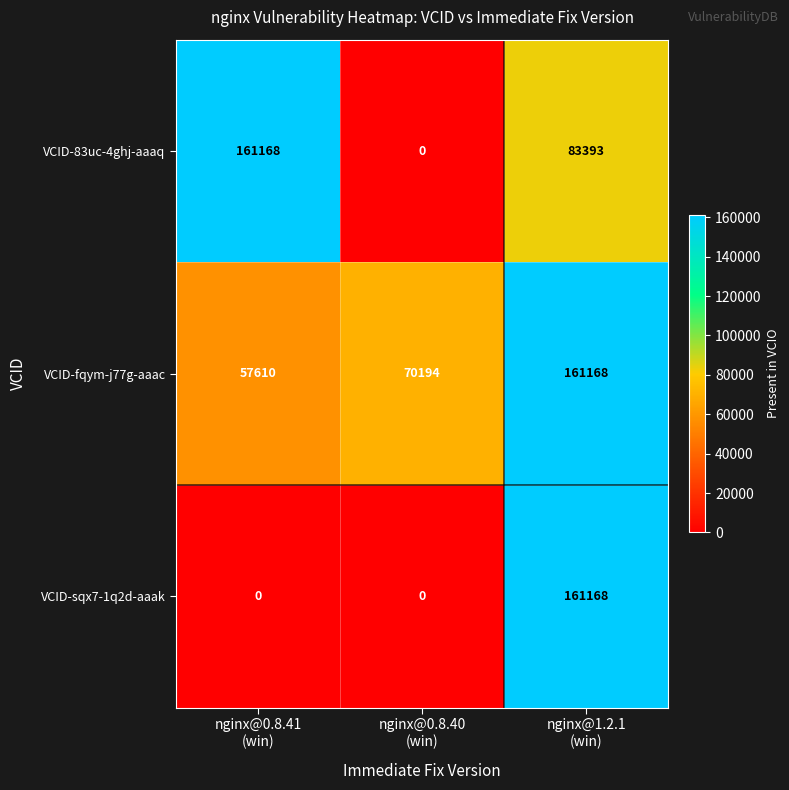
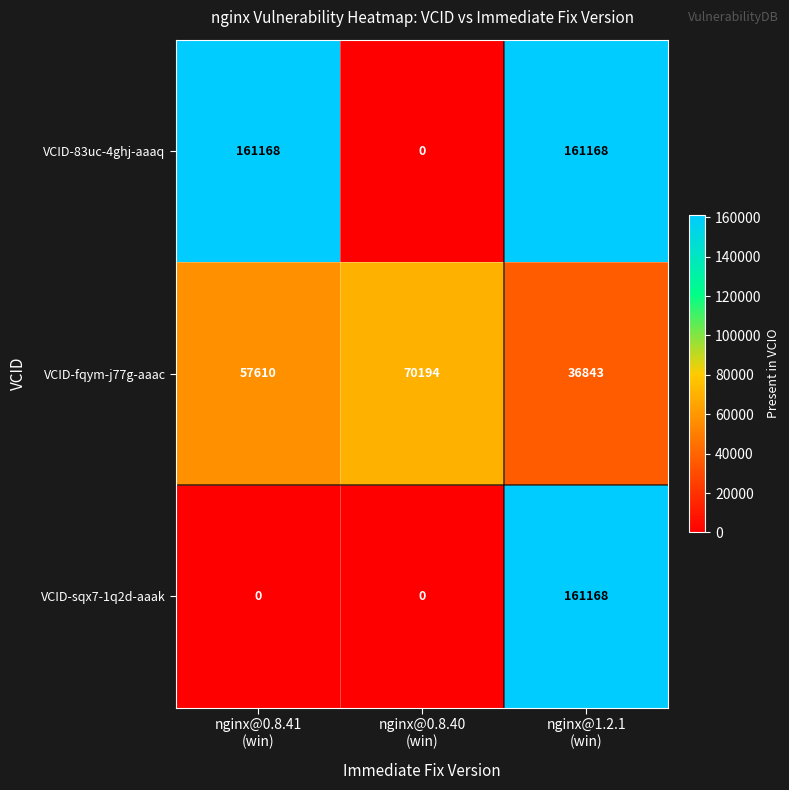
VCID-83uc-4ghj-aaaq, nginx@1.2.1 (win): 83393 -> 161168
VCID-fqym-j77g-aaac, nginx@1.2.1 (win): 161168 -> 36843
